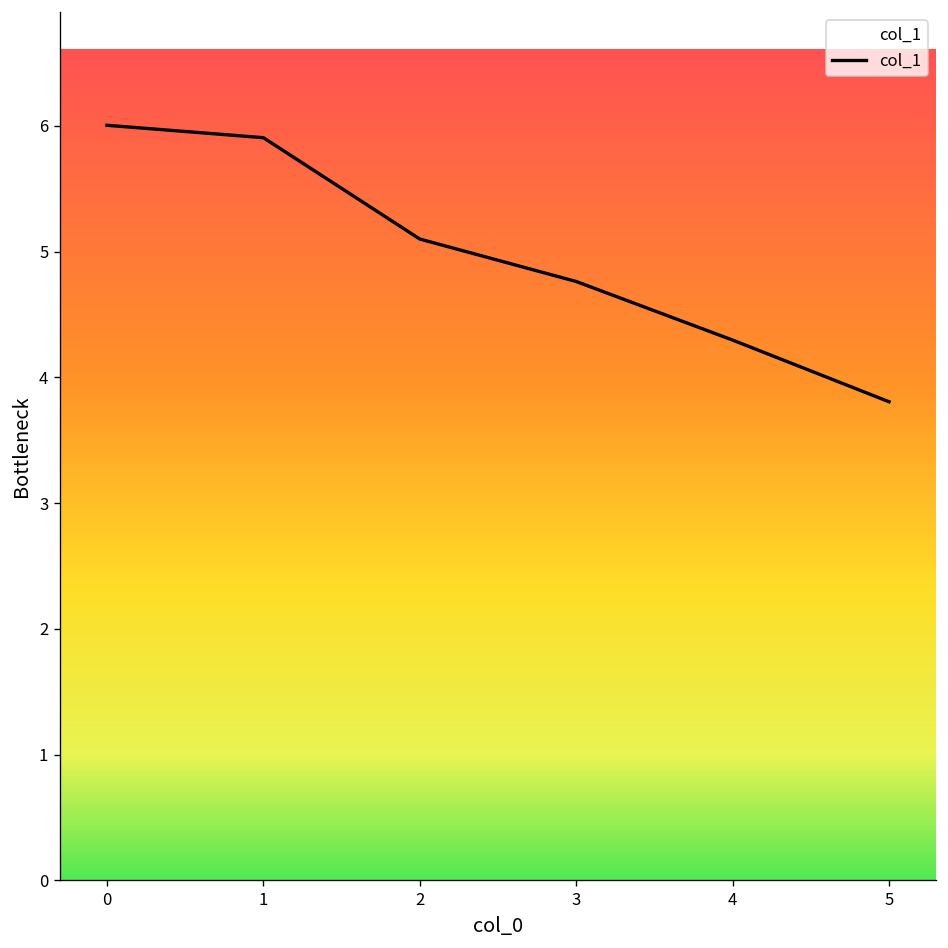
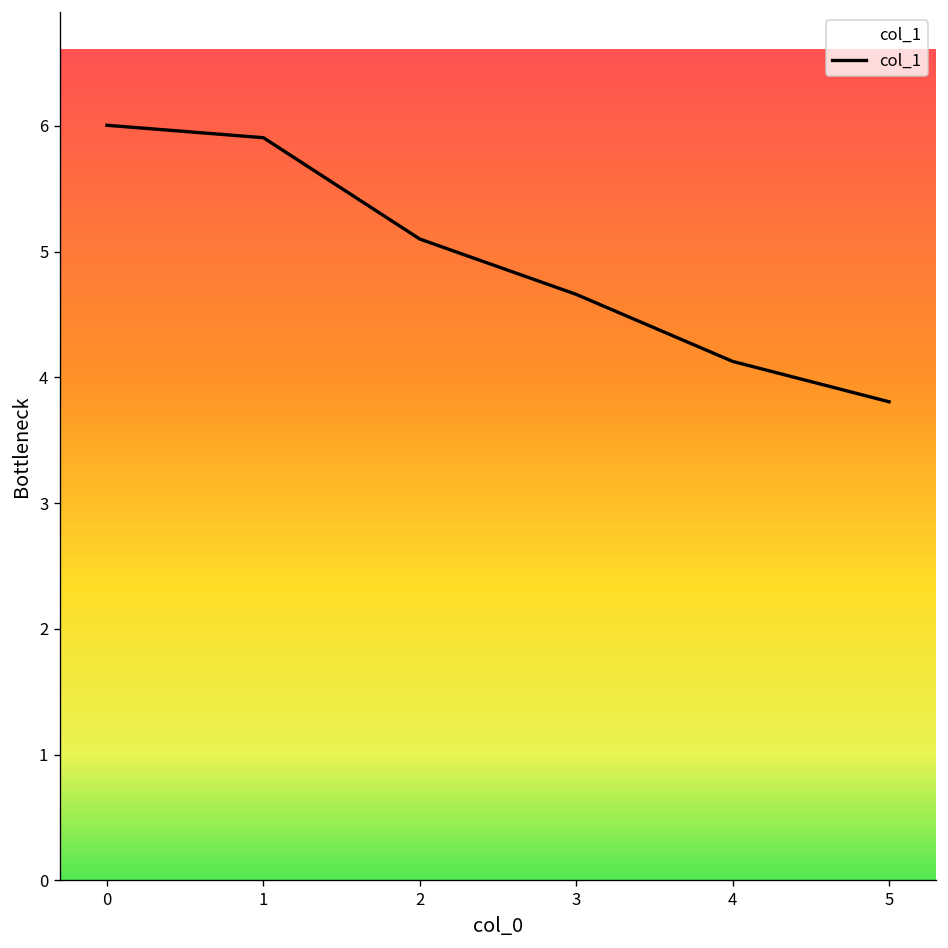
3: 4.76 -> 4.66
4: 4.30 -> 4.13
